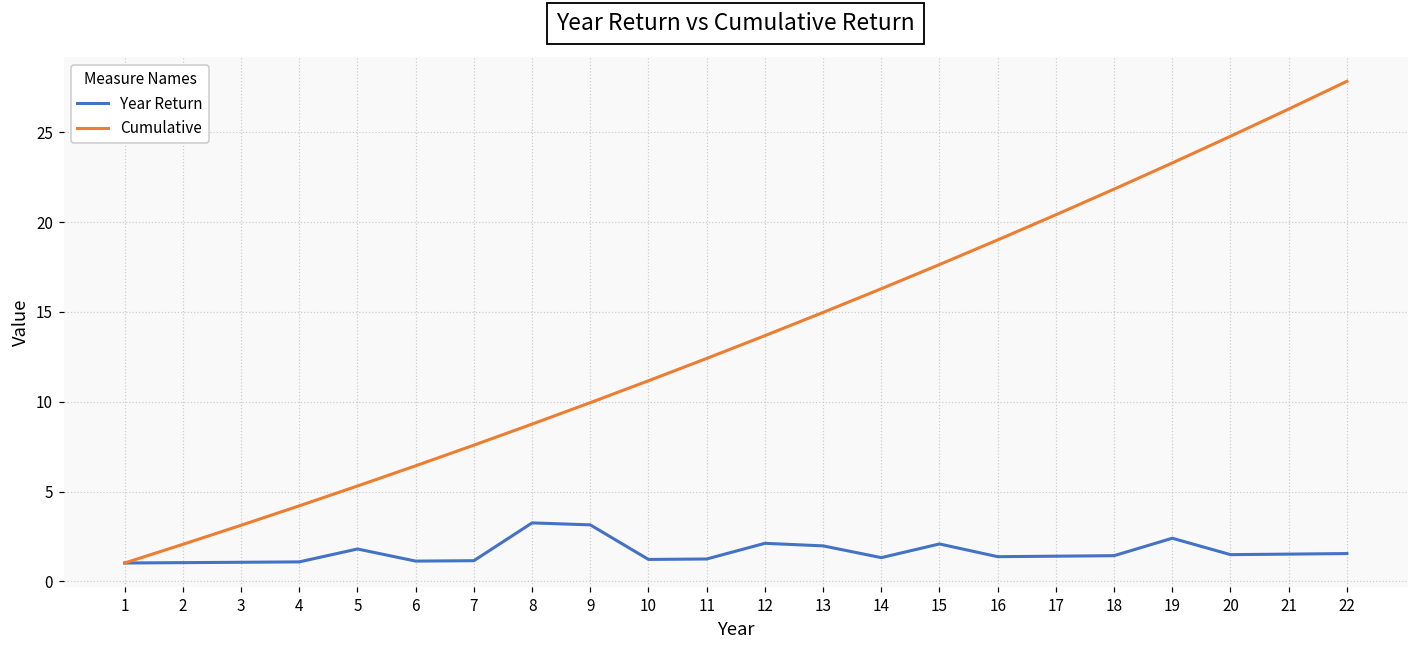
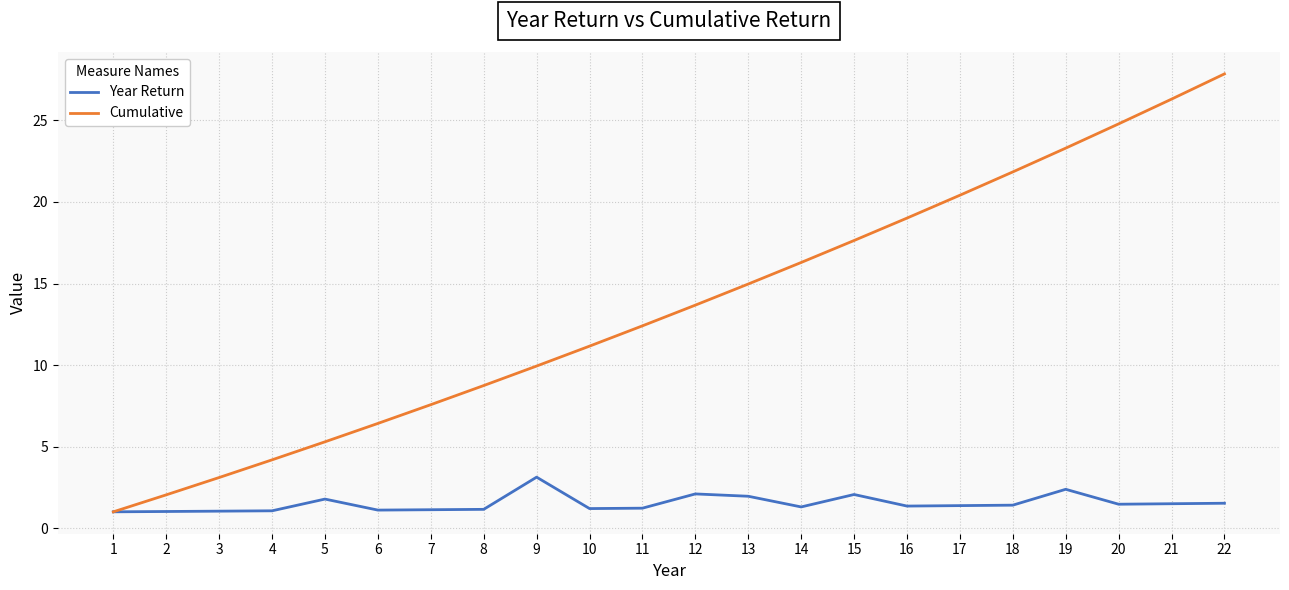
Year Return, 8: 3.3 -> 1.2
